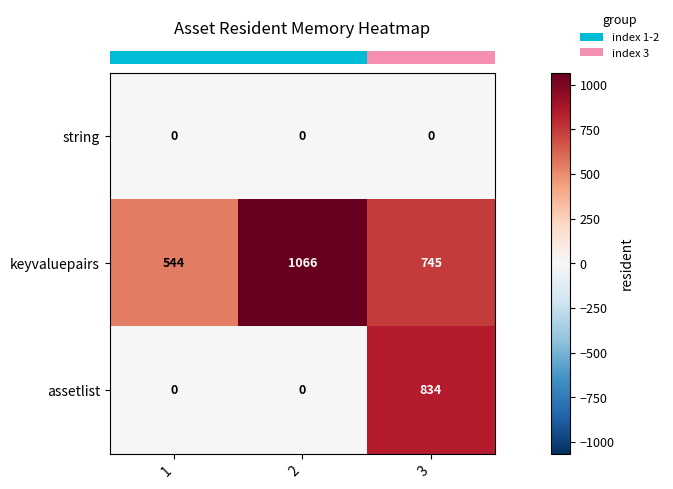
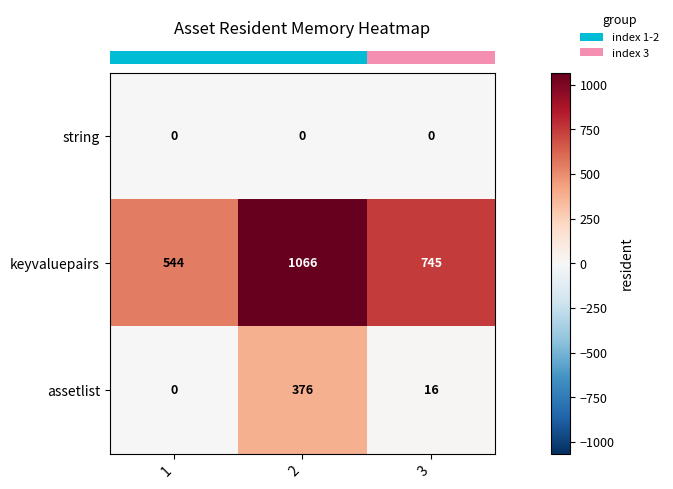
assetlist, 2: 0 -> 376
assetlist, 3: 834 -> 16
